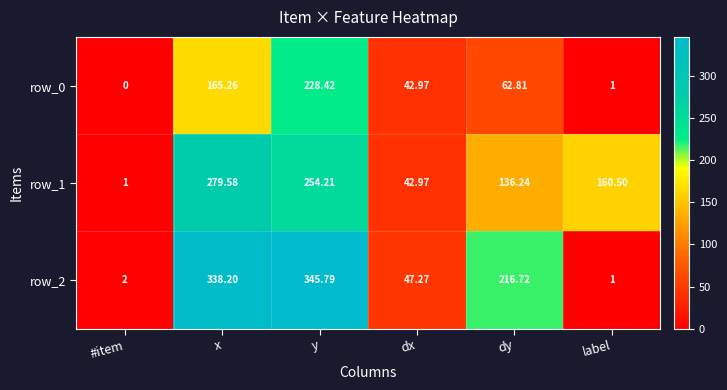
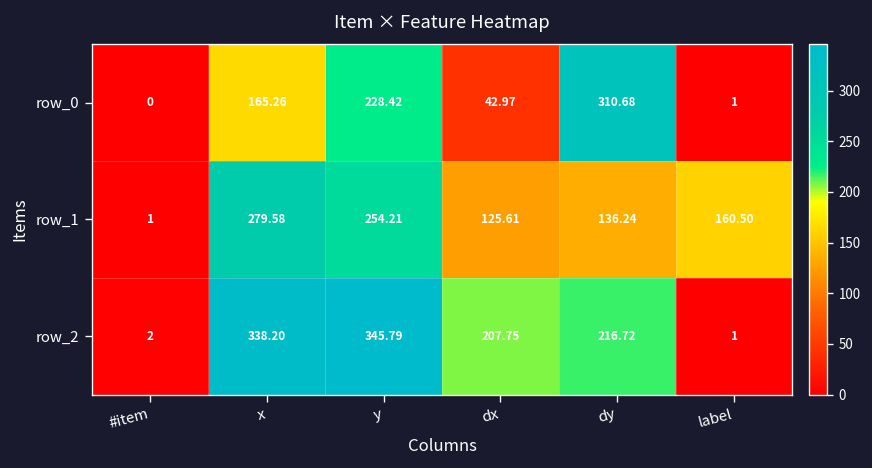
row_0, dy: 62.81 -> 310.68
row_1, dx: 42.97 -> 125.61
row_2, dx: 47.27 -> 207.75
